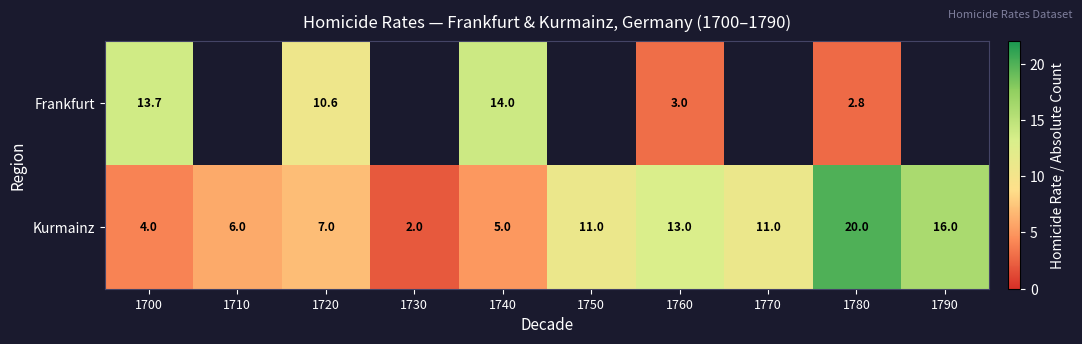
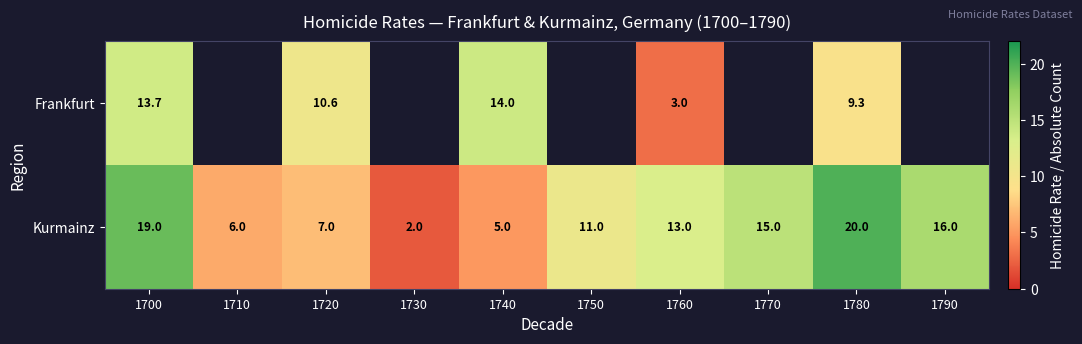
Frankfurt, 1780: 2.8 -> 9.3
Kurmainz, 1700: 4.0 -> 19.0
Kurmainz, 1770: 11.0 -> 15.0
